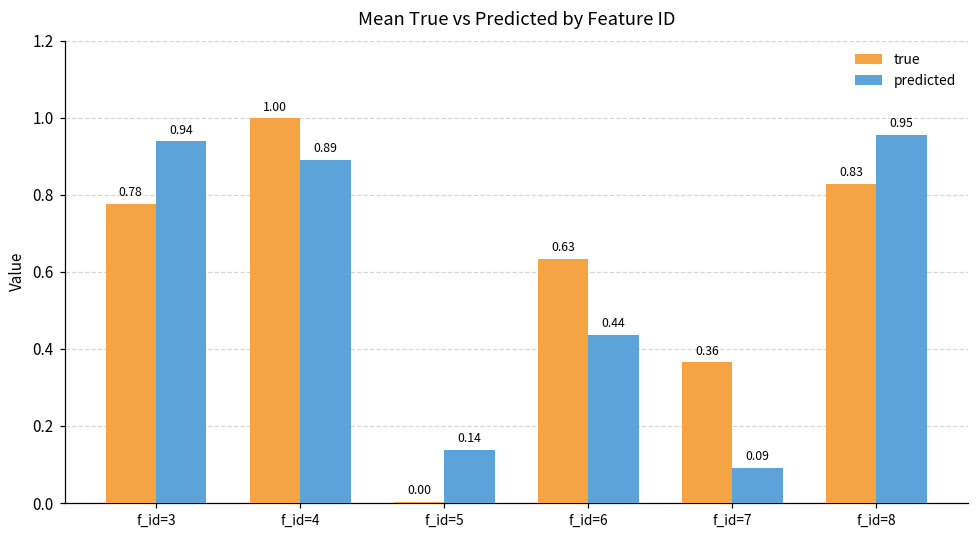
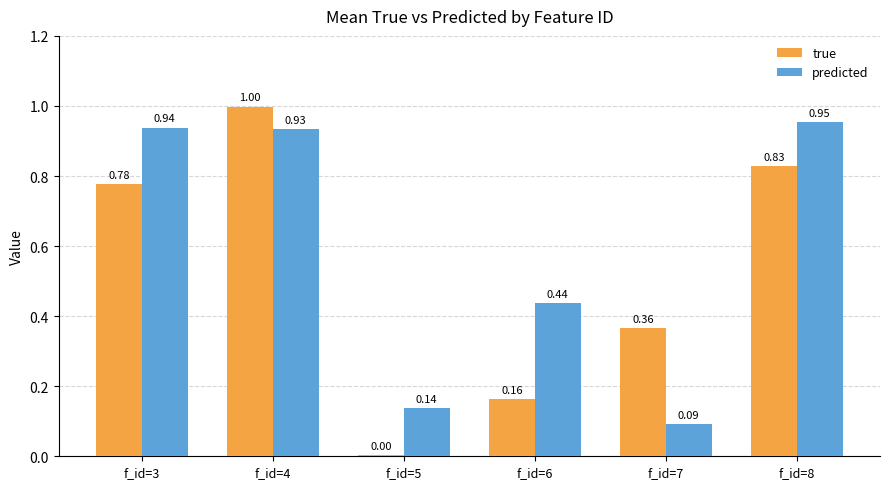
predicted, f_id=4: 0.89 -> 0.93
true, f_id=6: 0.63 -> 0.16
